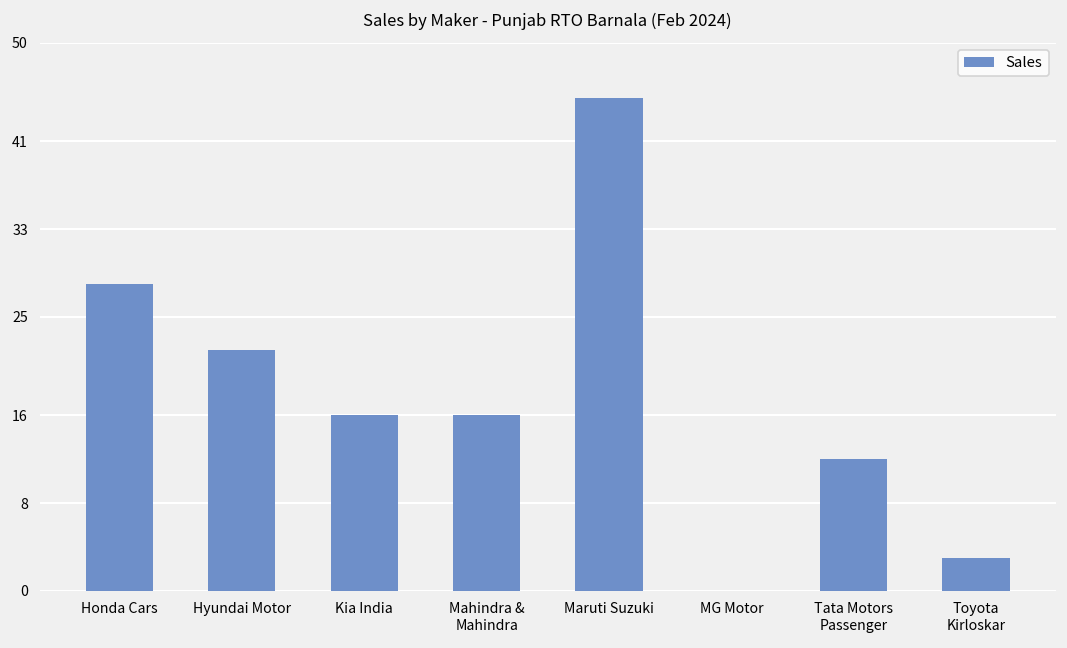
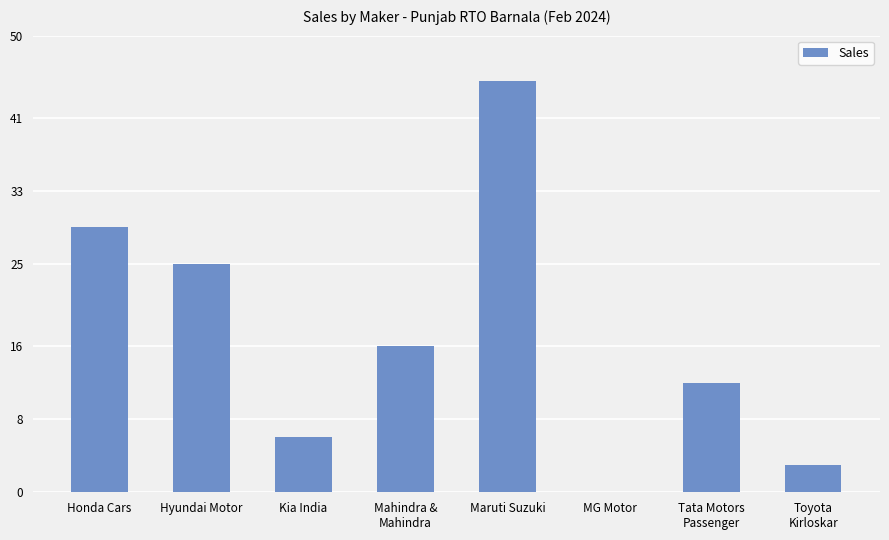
Honda Cars: 28 -> 29
Hyundai Motor: 22 -> 25
Kia India: 16 -> 6
